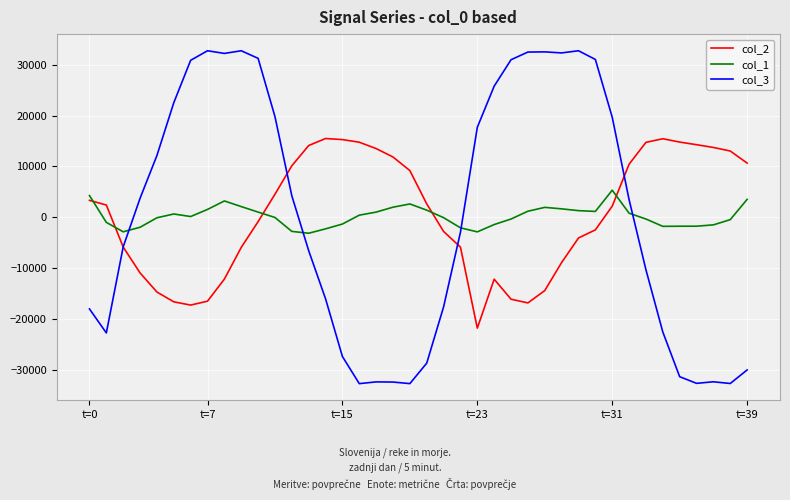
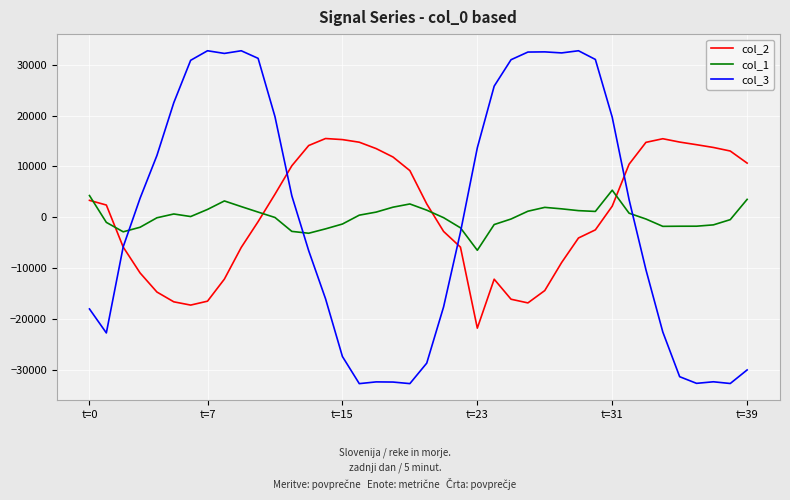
col_1, t=23: -3000 -> -6000
col_3, t=23: 18000 -> 14000
